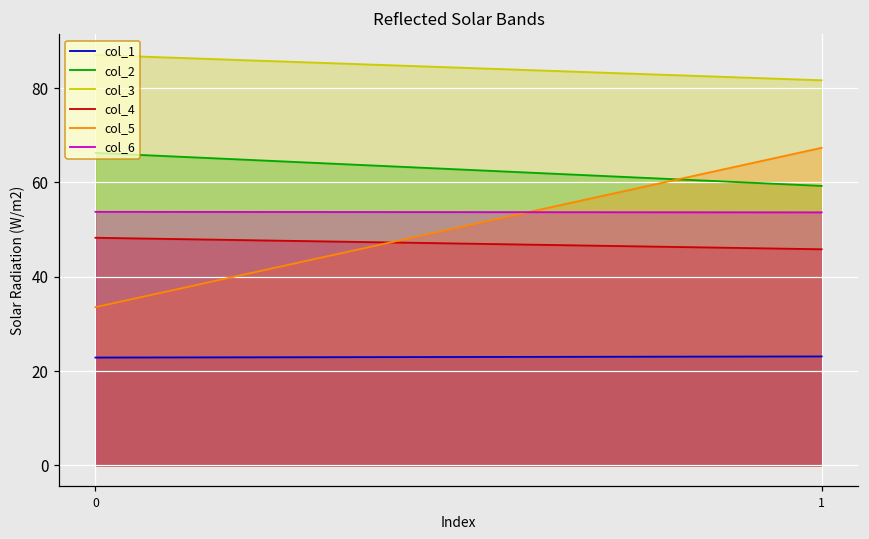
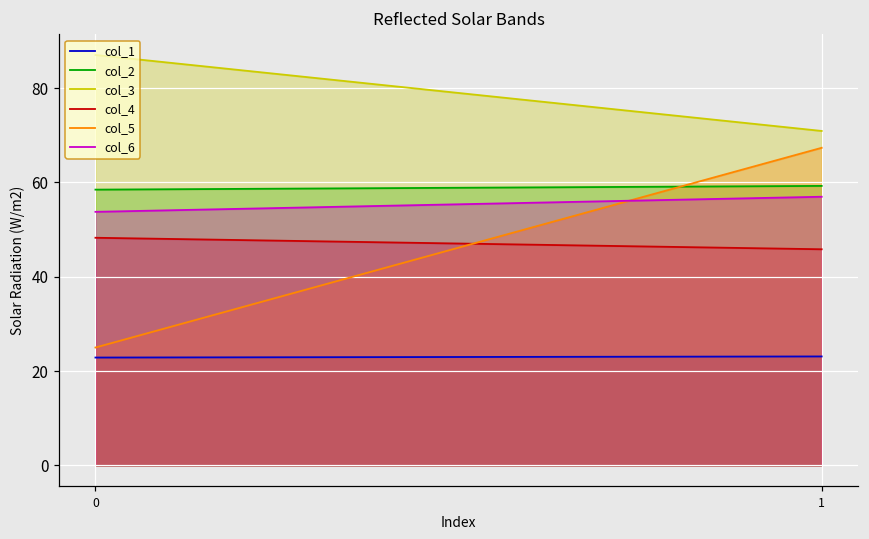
col_2, 0: 66 -> 58
col_5, 0: 34 -> 25
col_3, 1: 82 -> 71
col_6, 1: 54 -> 57
